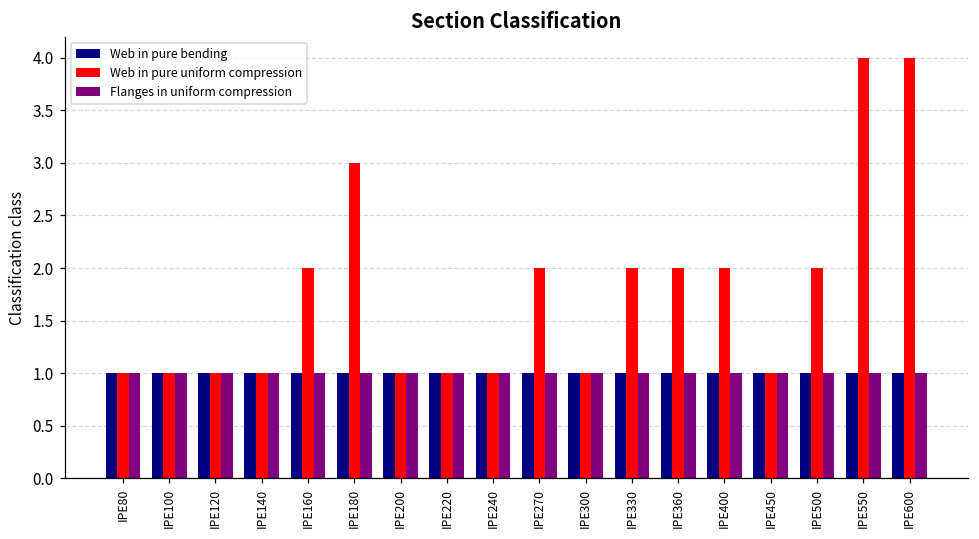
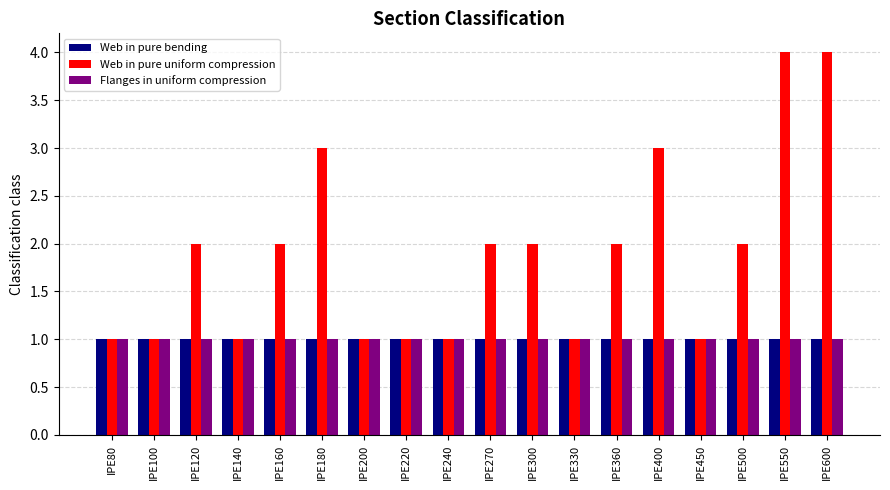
Web in pure uniform compression, IPE120: 1 -> 2
Web in pure uniform compression, IPE300: 1 -> 2
Web in pure uniform compression, IPE330: 2 -> 1
Web in pure uniform compression, IPE400: 2 -> 3
